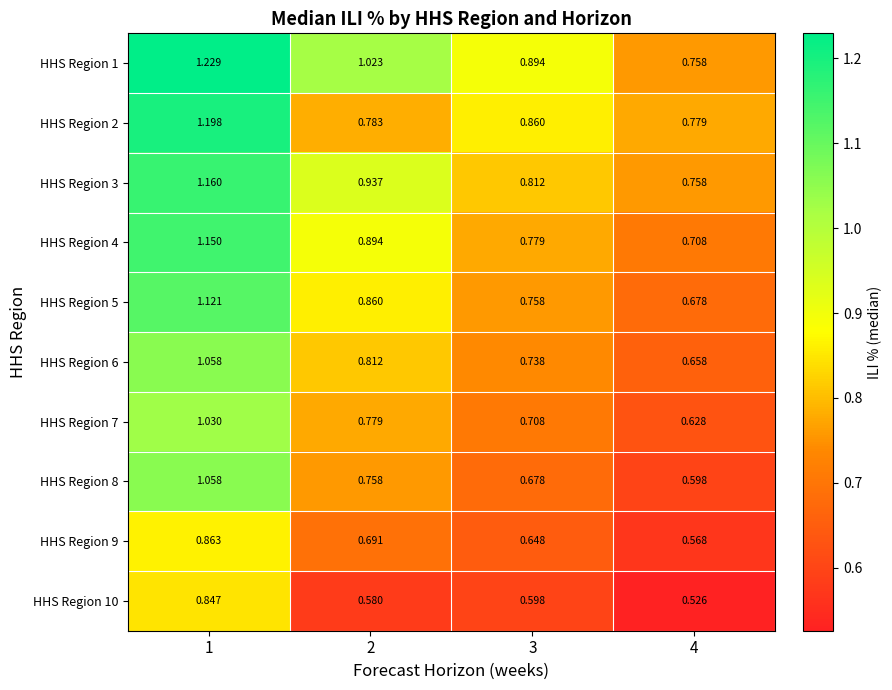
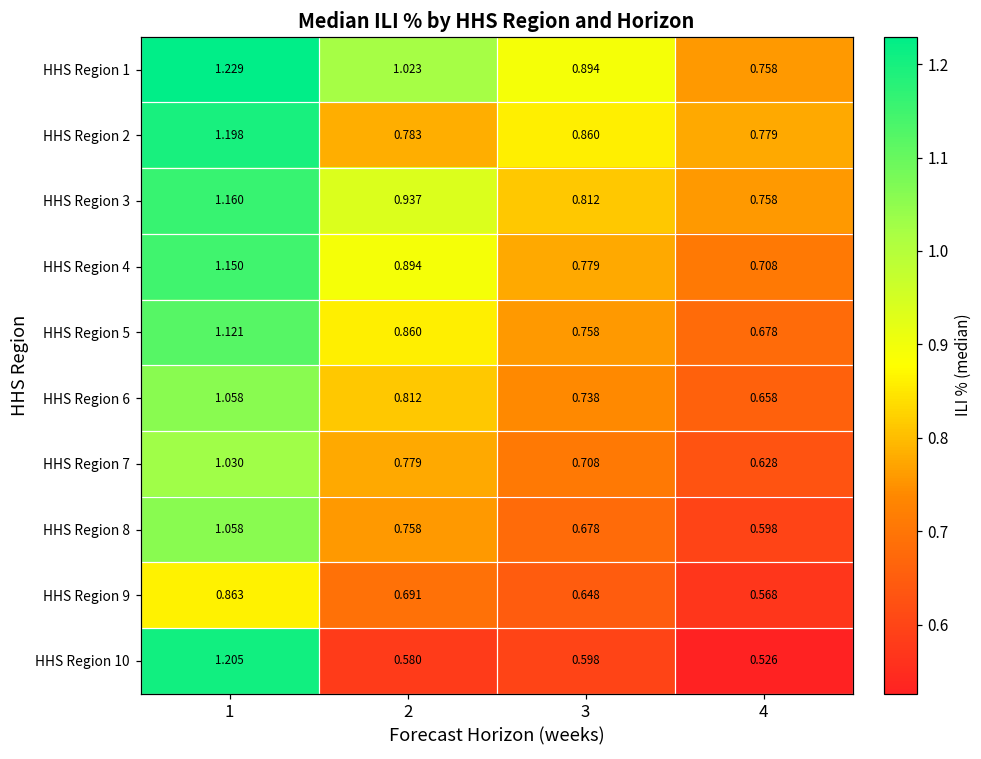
HHS Region 10, 1: 0.847 -> 1.205
